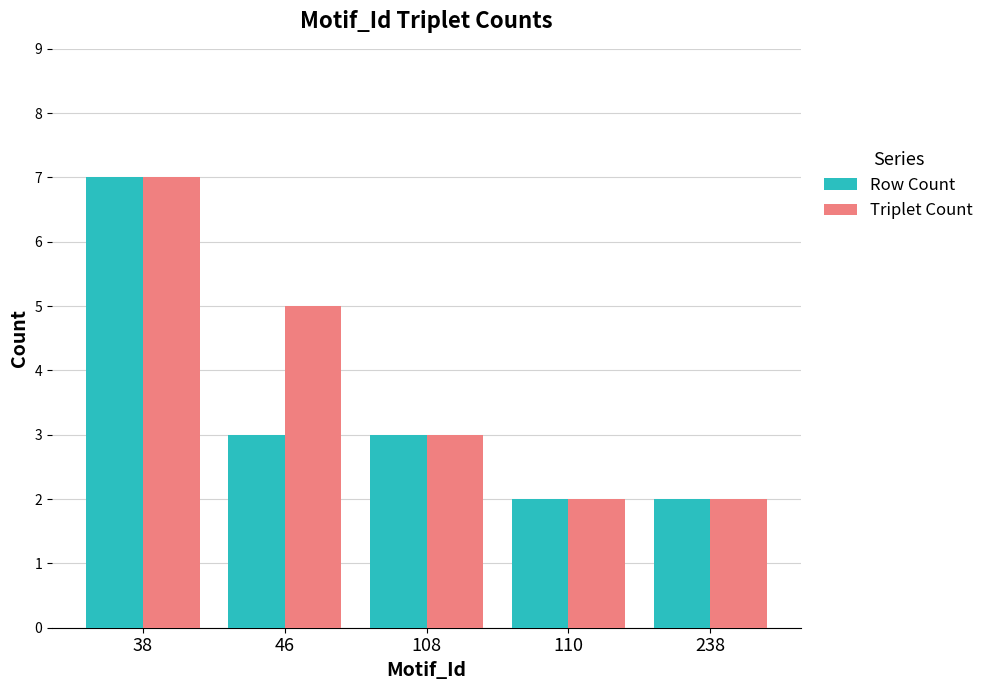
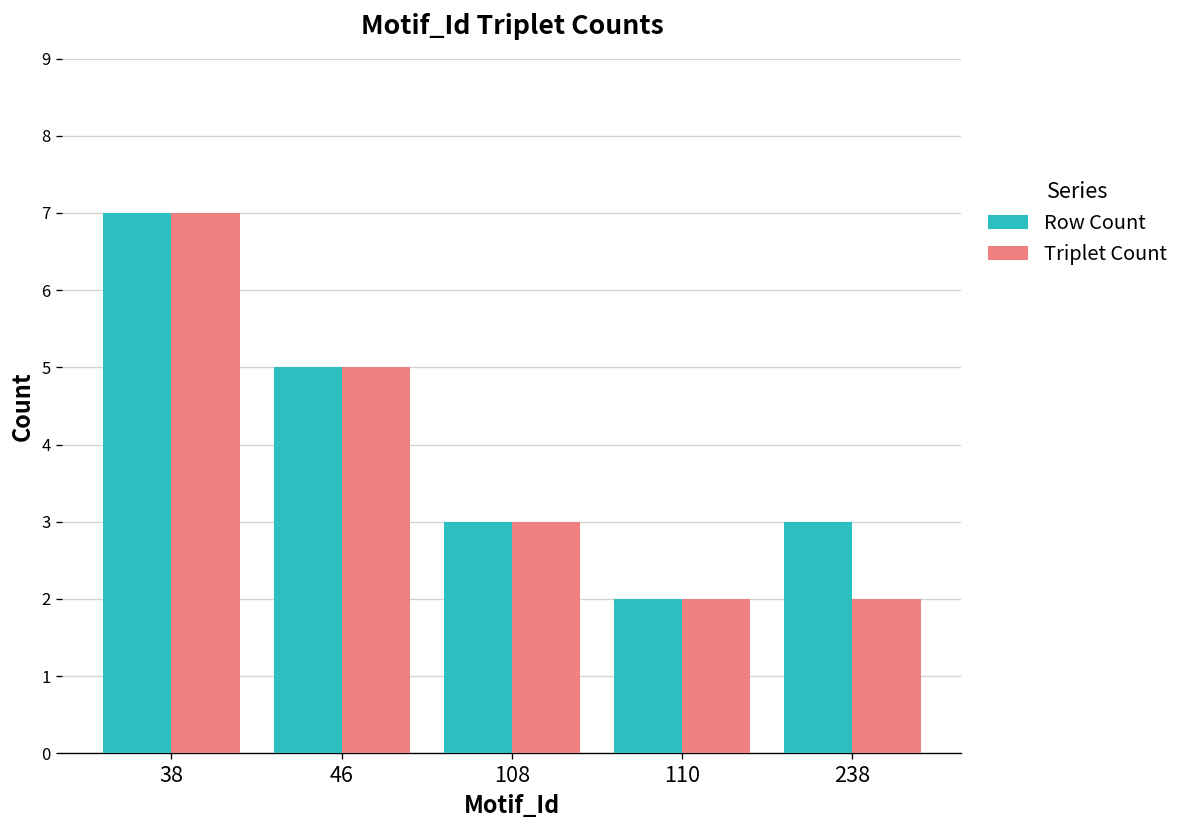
Row Count, 46: 3 -> 5
Row Count, 238: 2 -> 3
